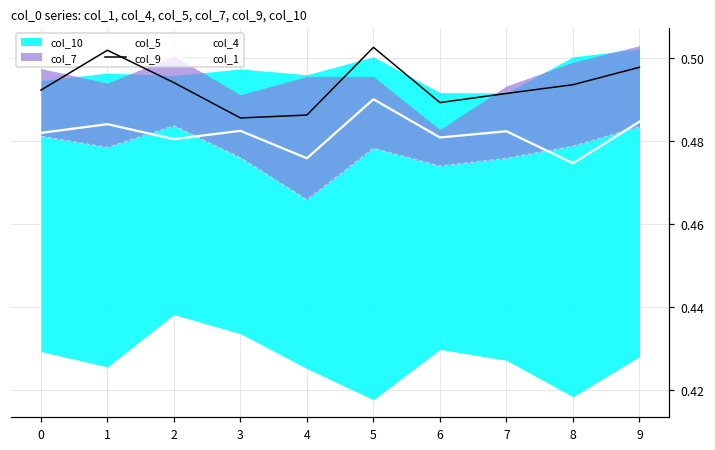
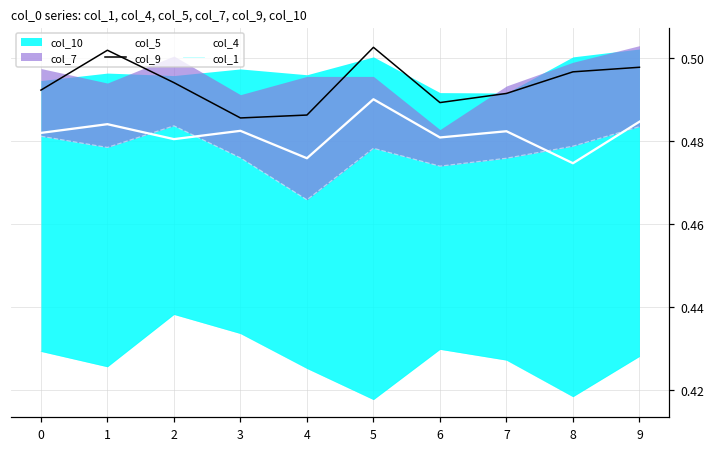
col_9, 8: 0.494 -> 0.497
